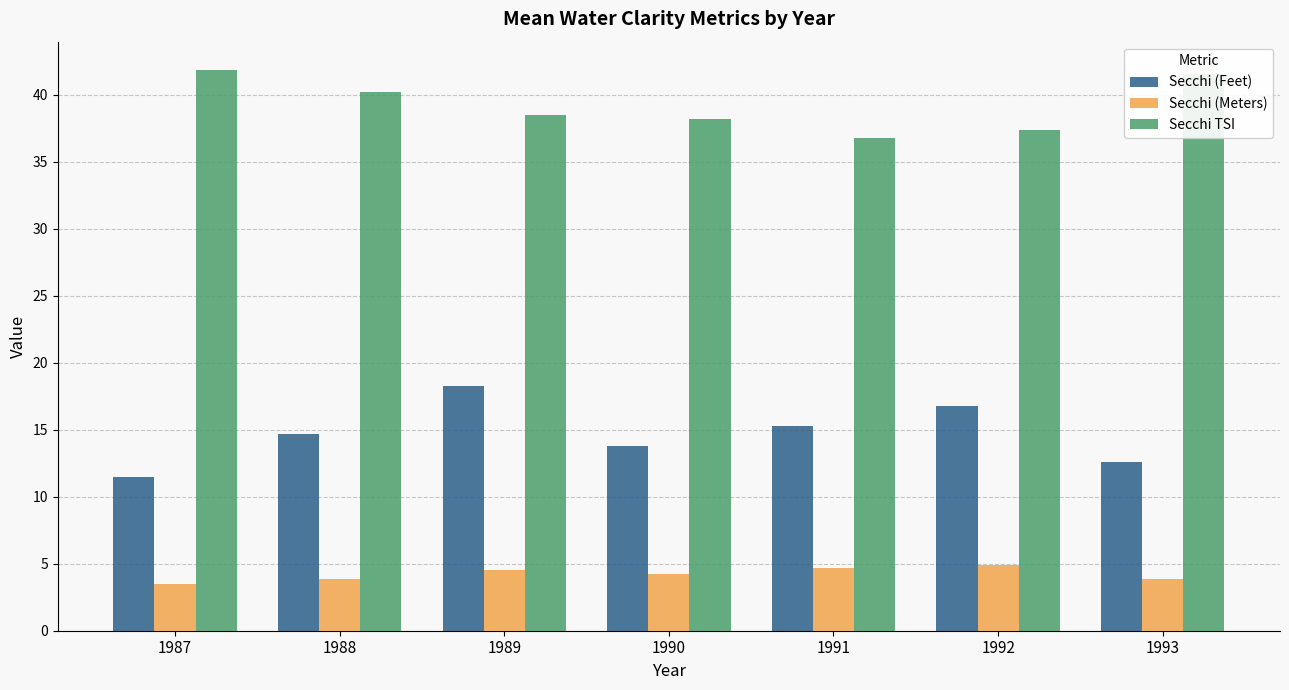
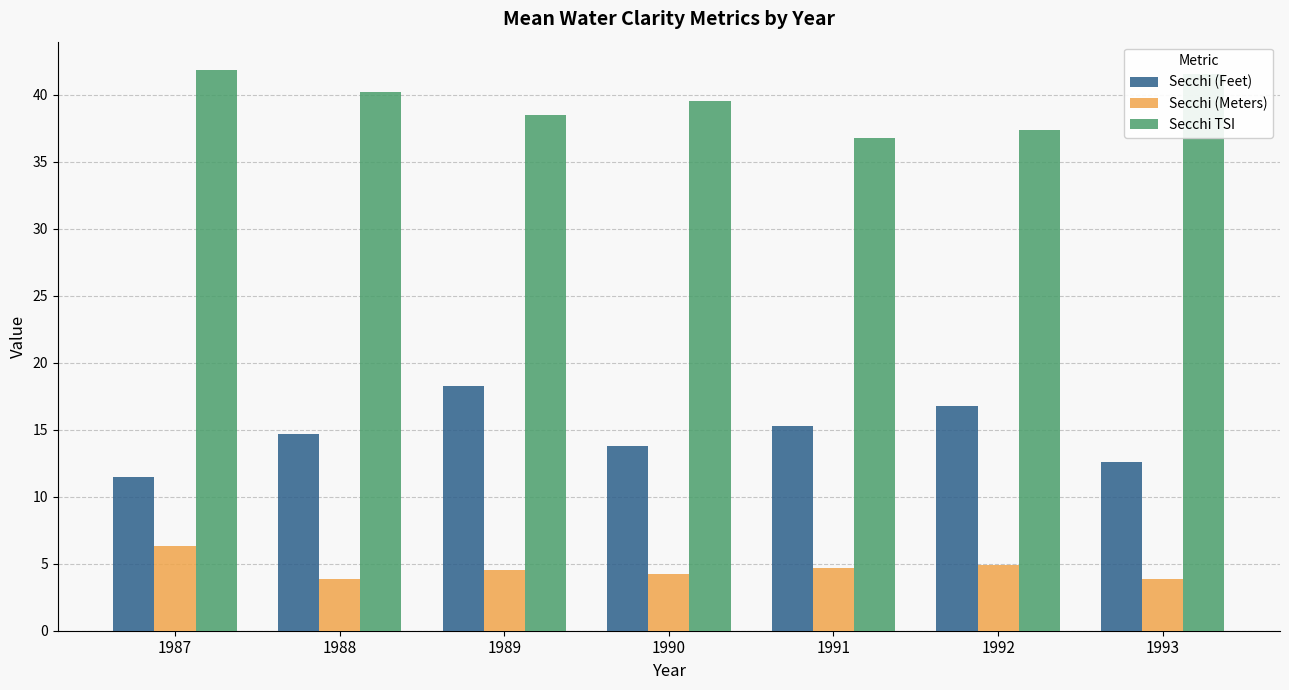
Secchi (Meters), 1987: 3.5 -> 6.3
Secchi TSI, 1990: 38.2 -> 39.5
